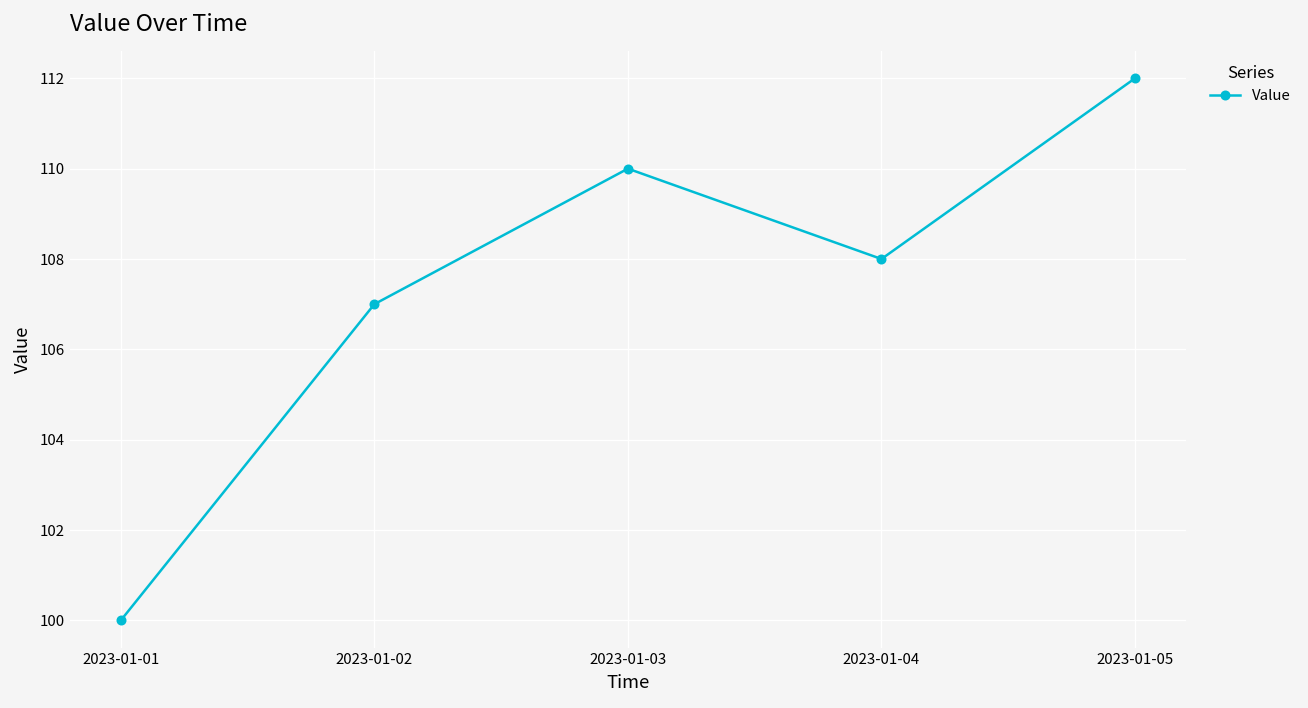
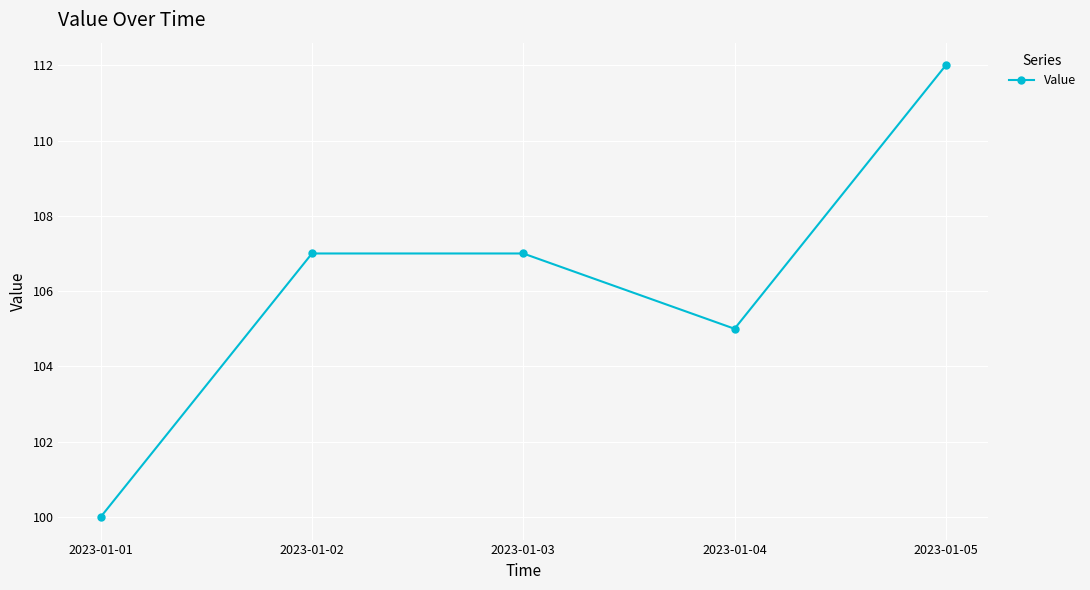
2023-01-03: 110 -> 107
2023-01-04: 108 -> 105
